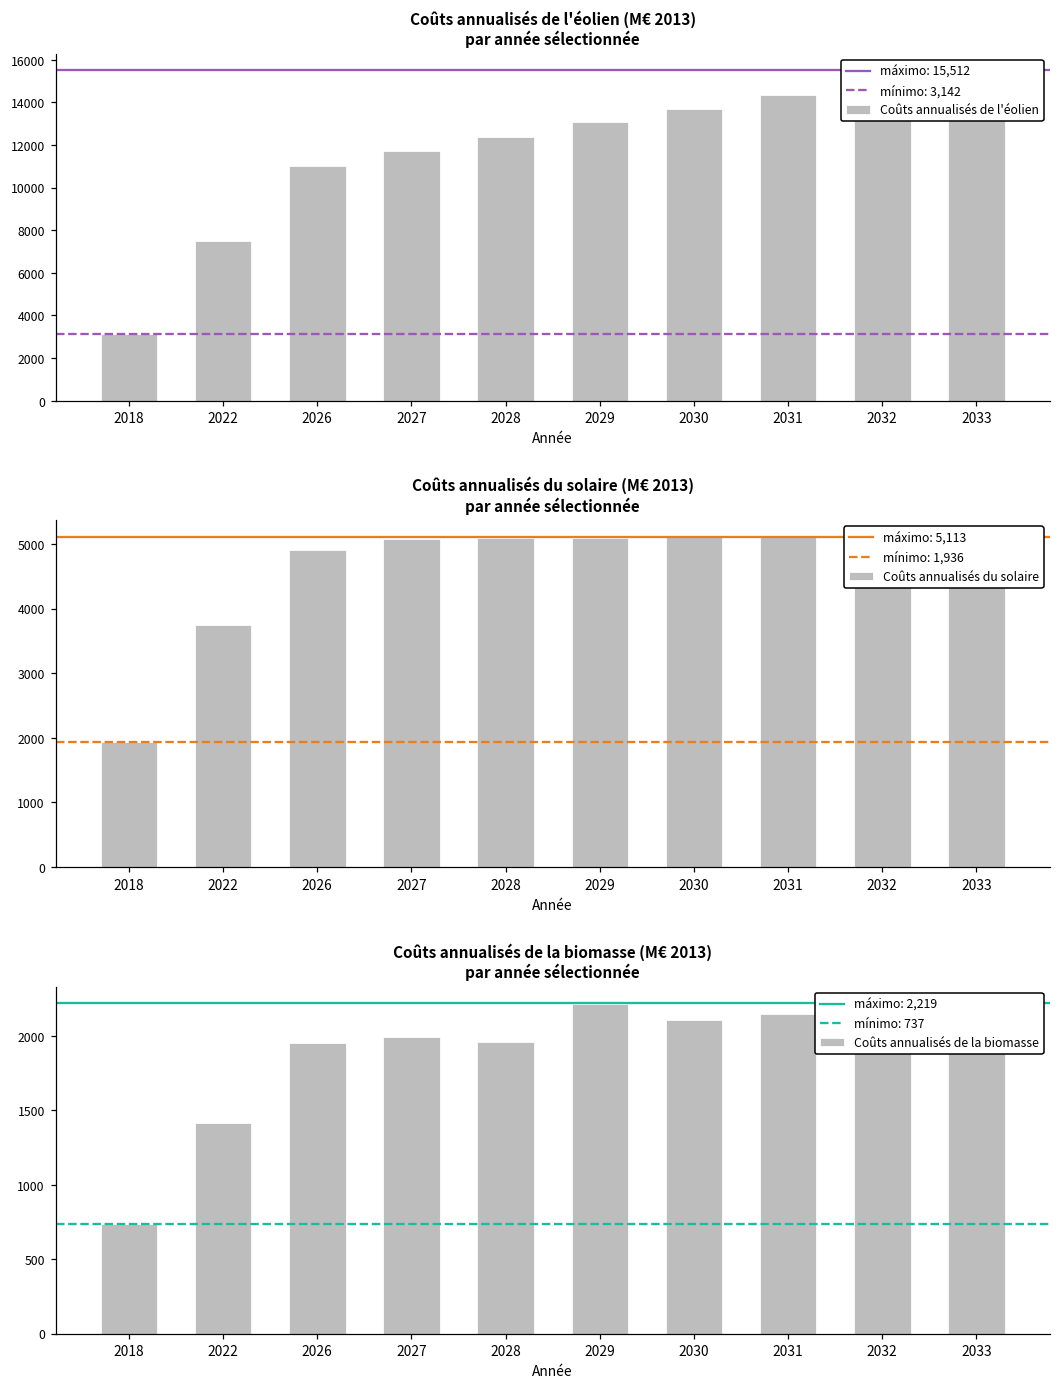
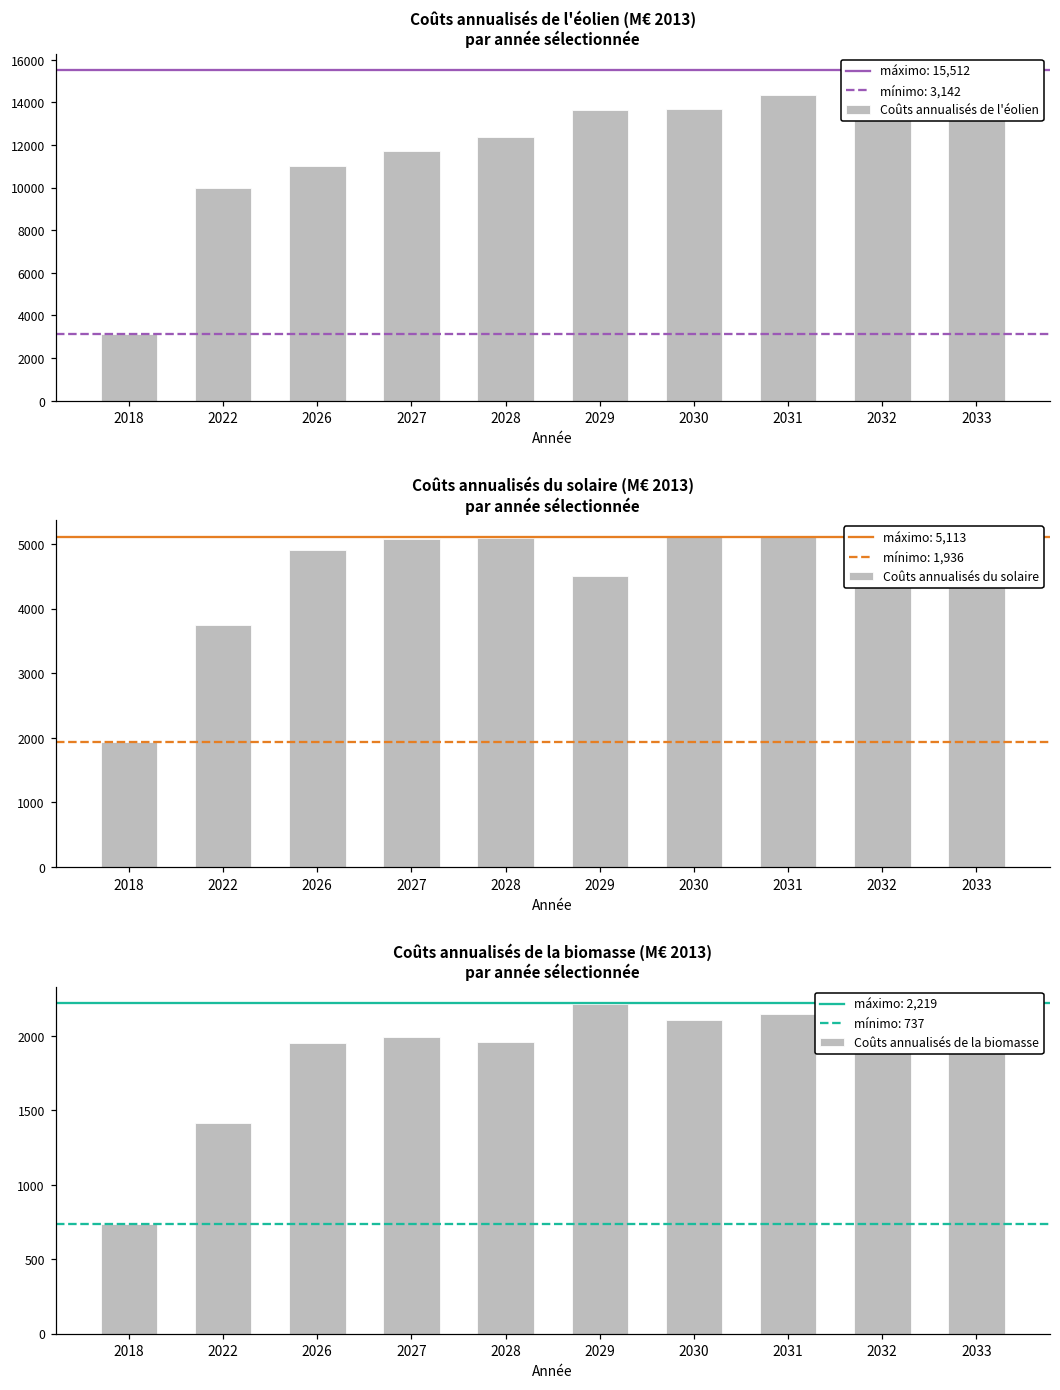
Coûts annualisés de l'éolien (M€ 2013) par année sélectionnée, 2022: 7500 -> 10000
Coûts annualisés de l'éolien (M€ 2013) par année sélectionnée, 2029: 13100 -> 13600
Coûts annualisés du solaire (M€ 2013) par année sélectionnée, 2029: 5100 -> 4500
